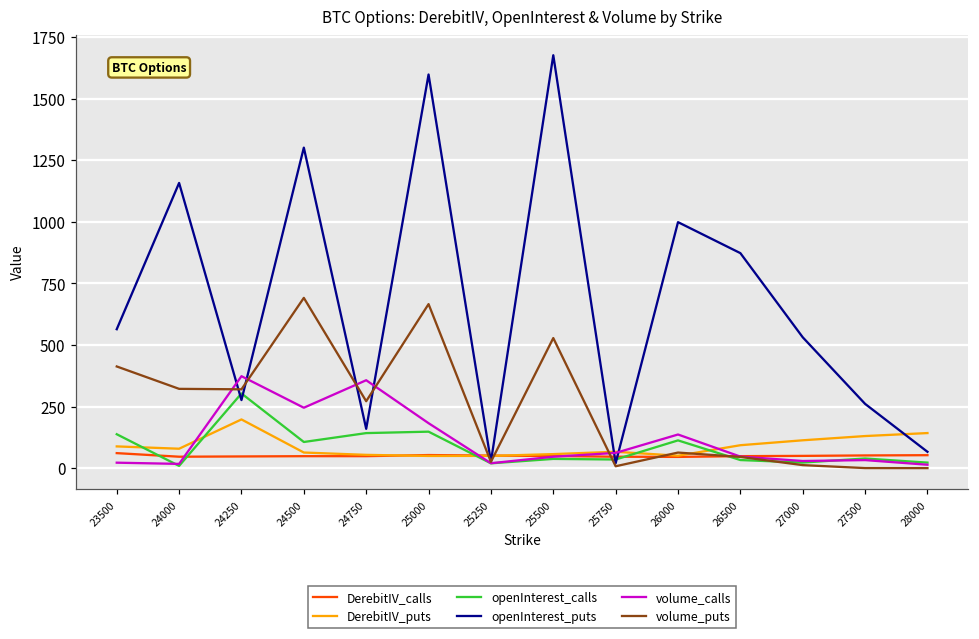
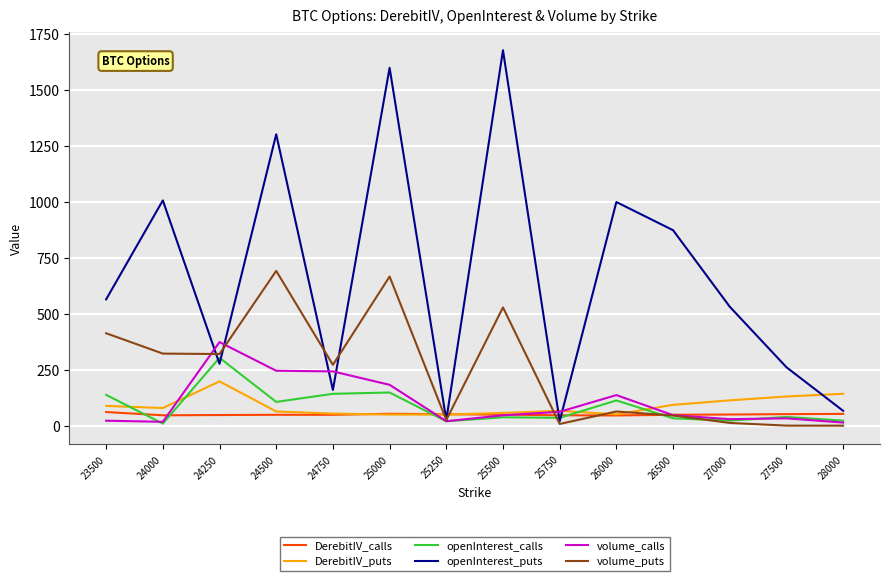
openInterest_puts, 24000: 1160 -> 1010
volume_calls, 24750: 360 -> 240
